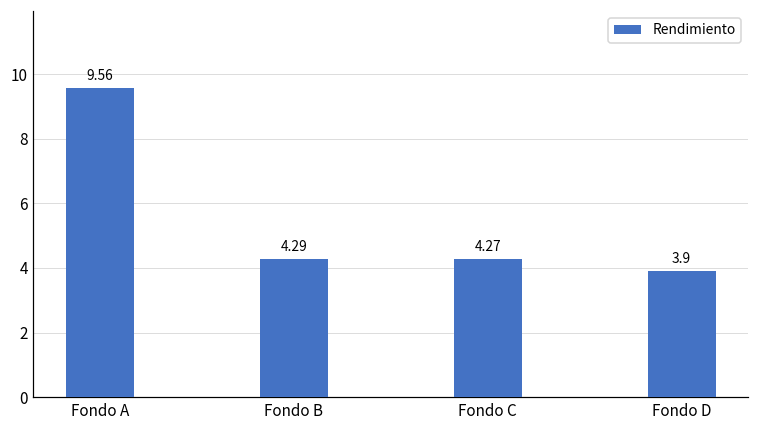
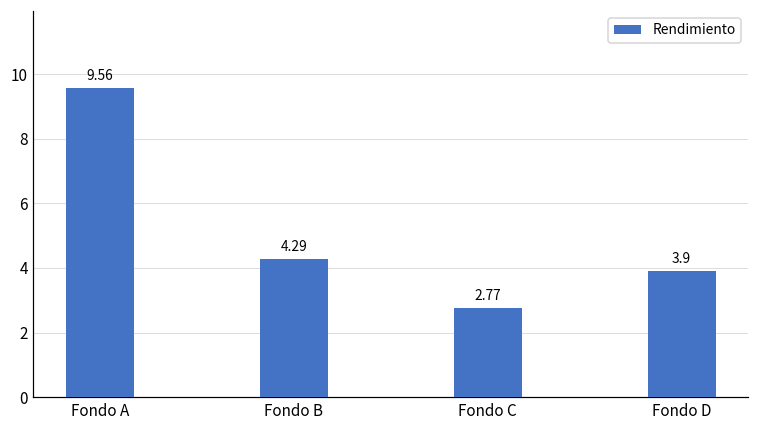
Fondo C: 4.27 -> 2.77
